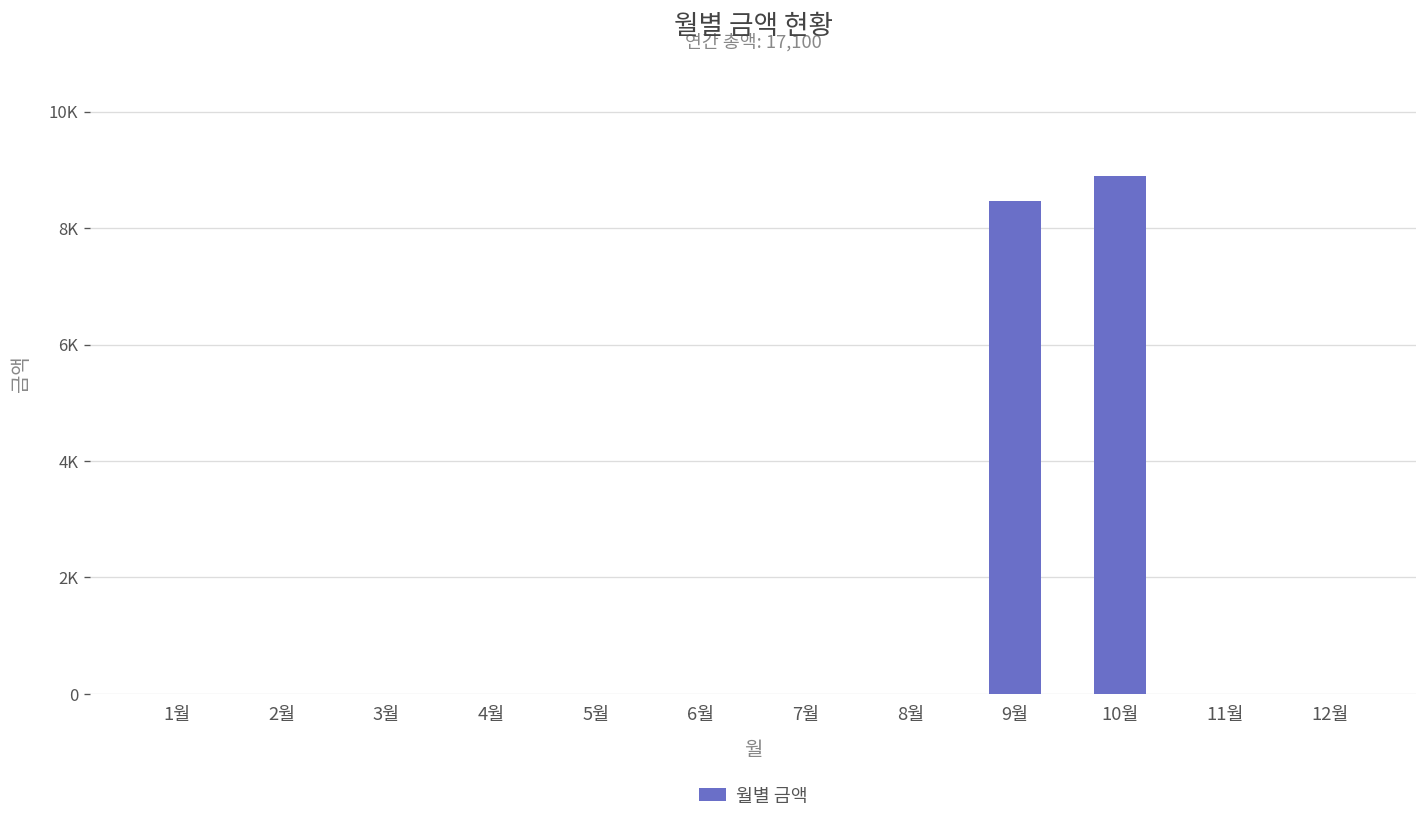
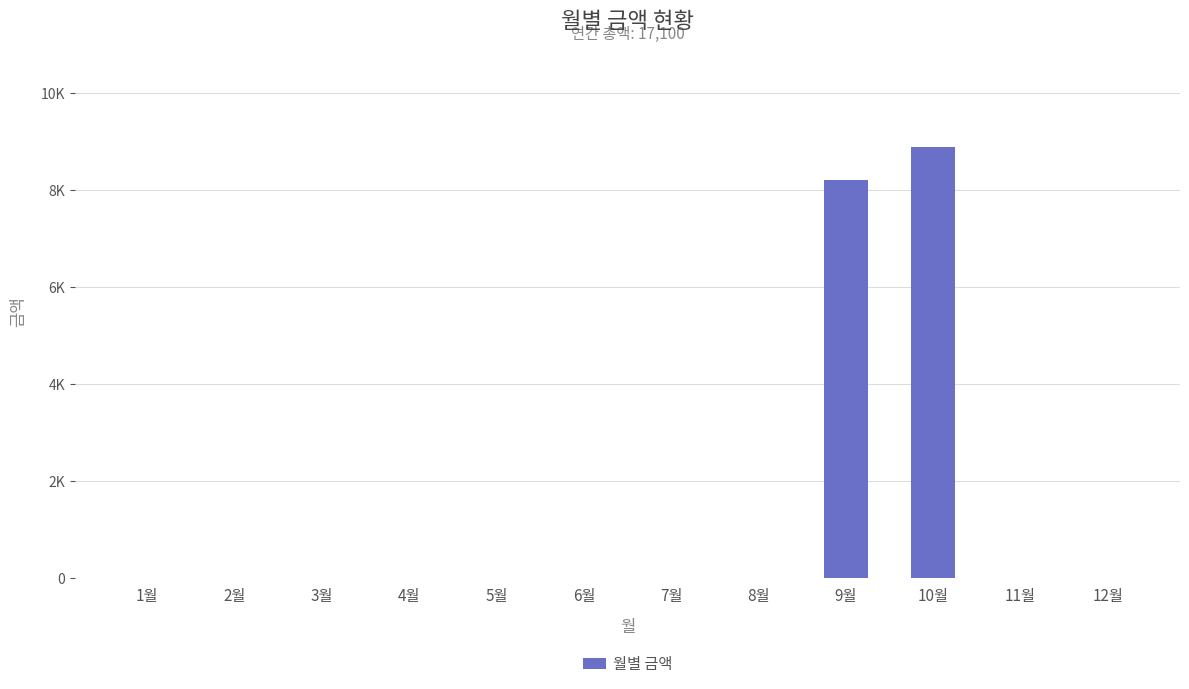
9월: 8500 -> 8200
